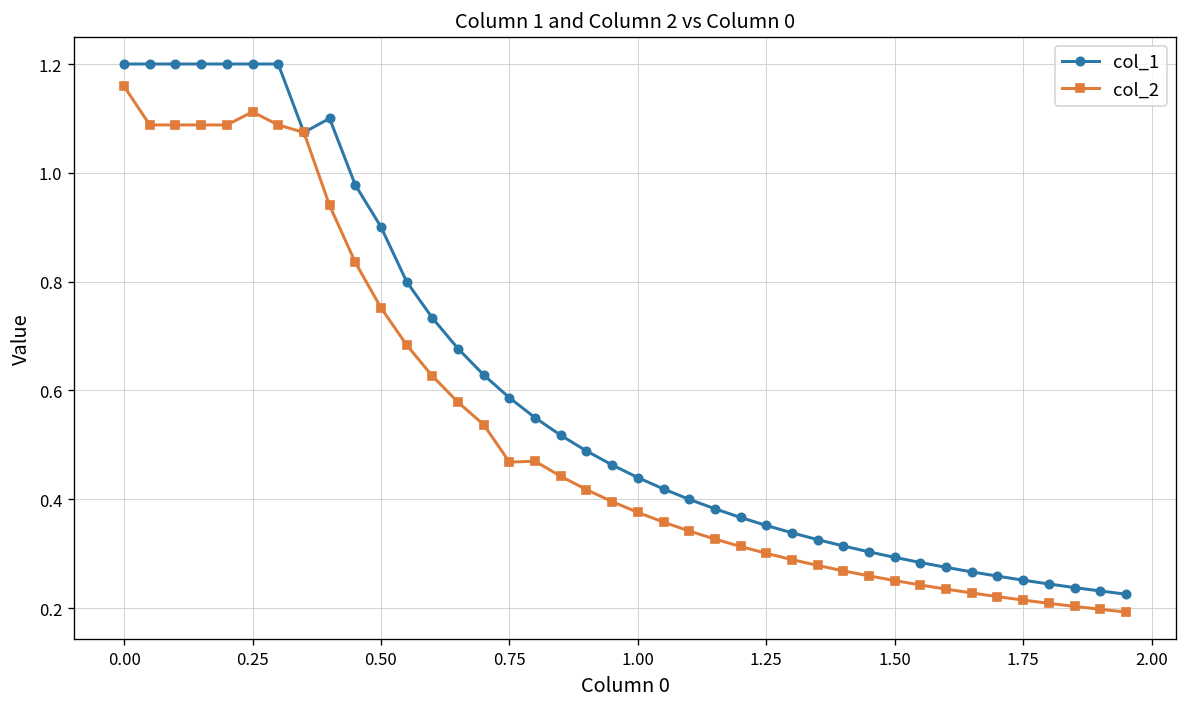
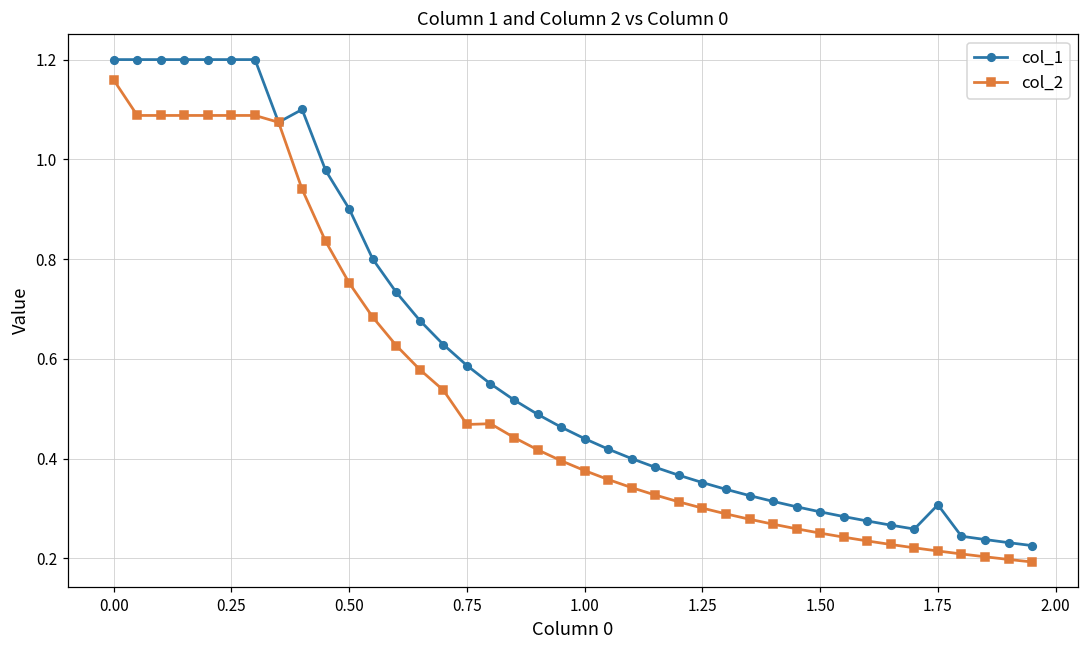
col_2, 0.25: 1.11 -> 1.09
col_1, 1.75: 0.25 -> 0.31
